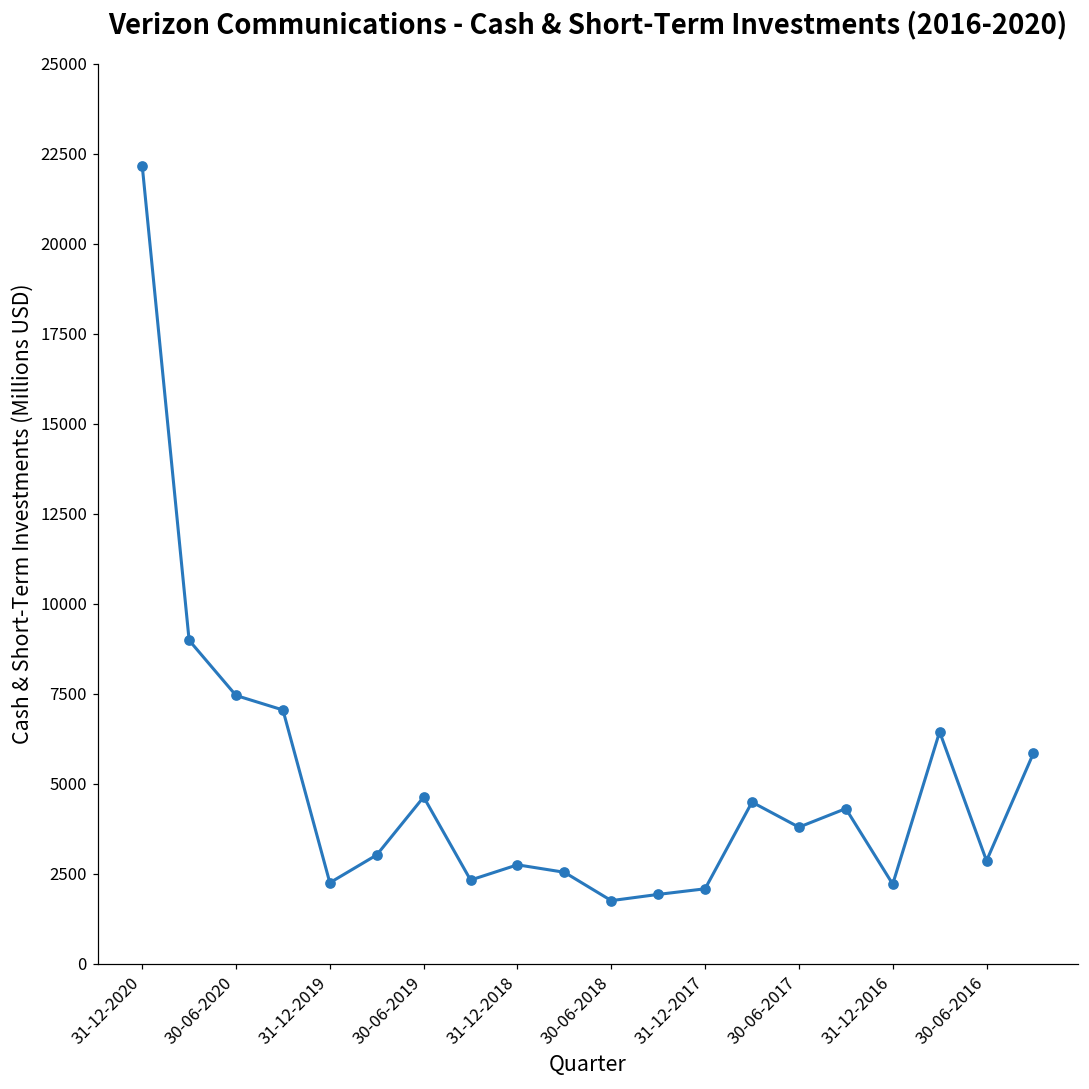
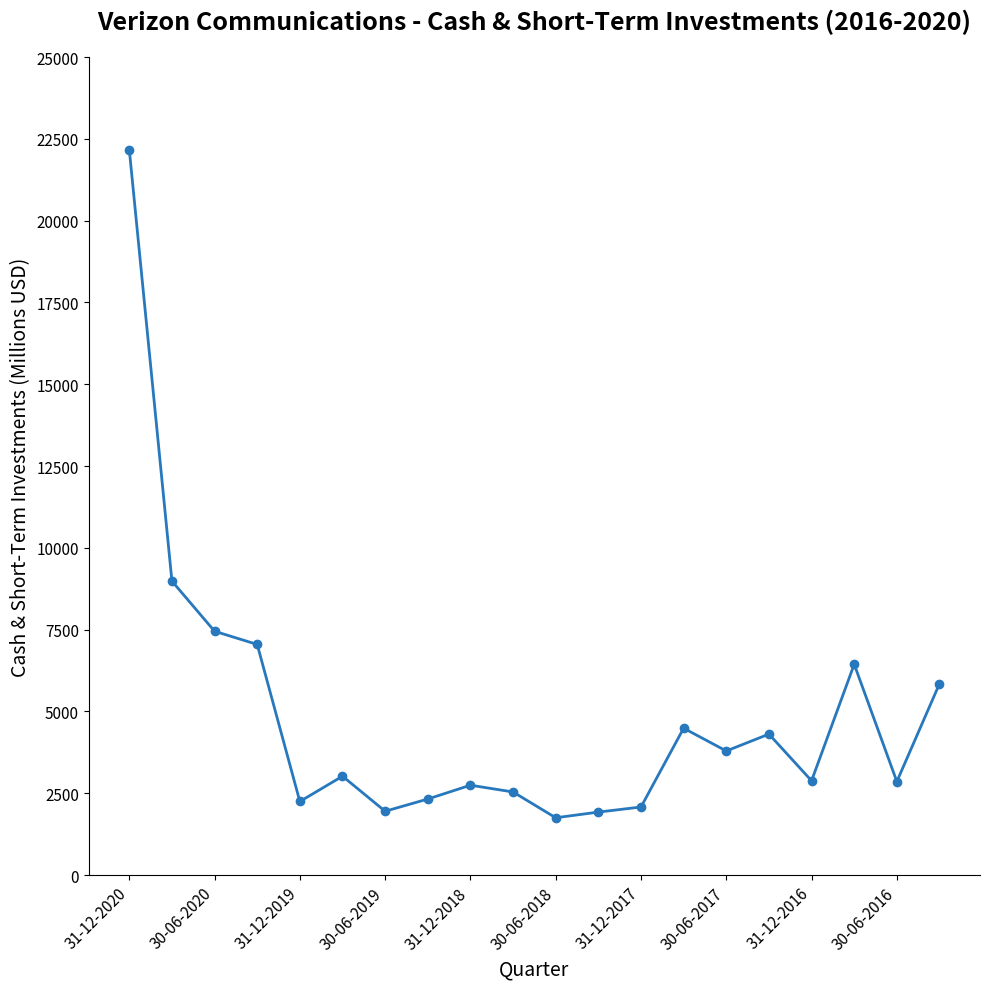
30-06-2019: 4600 -> 1900
31-12-2016: 2200 -> 2900
